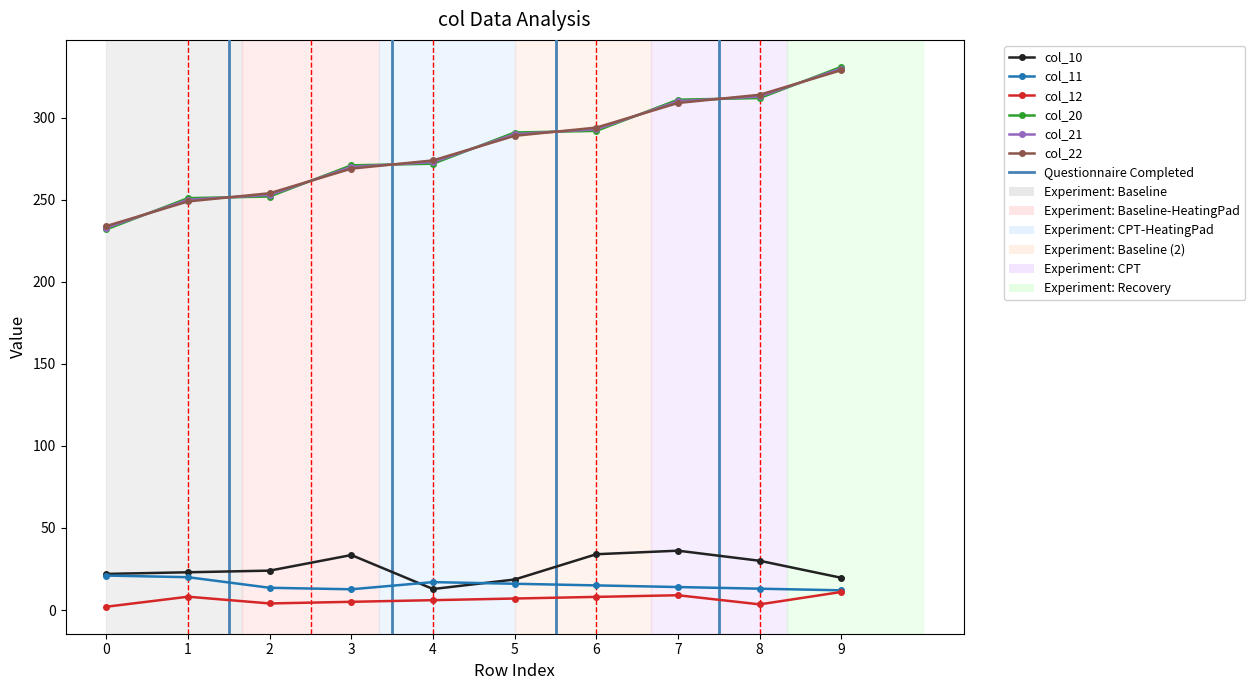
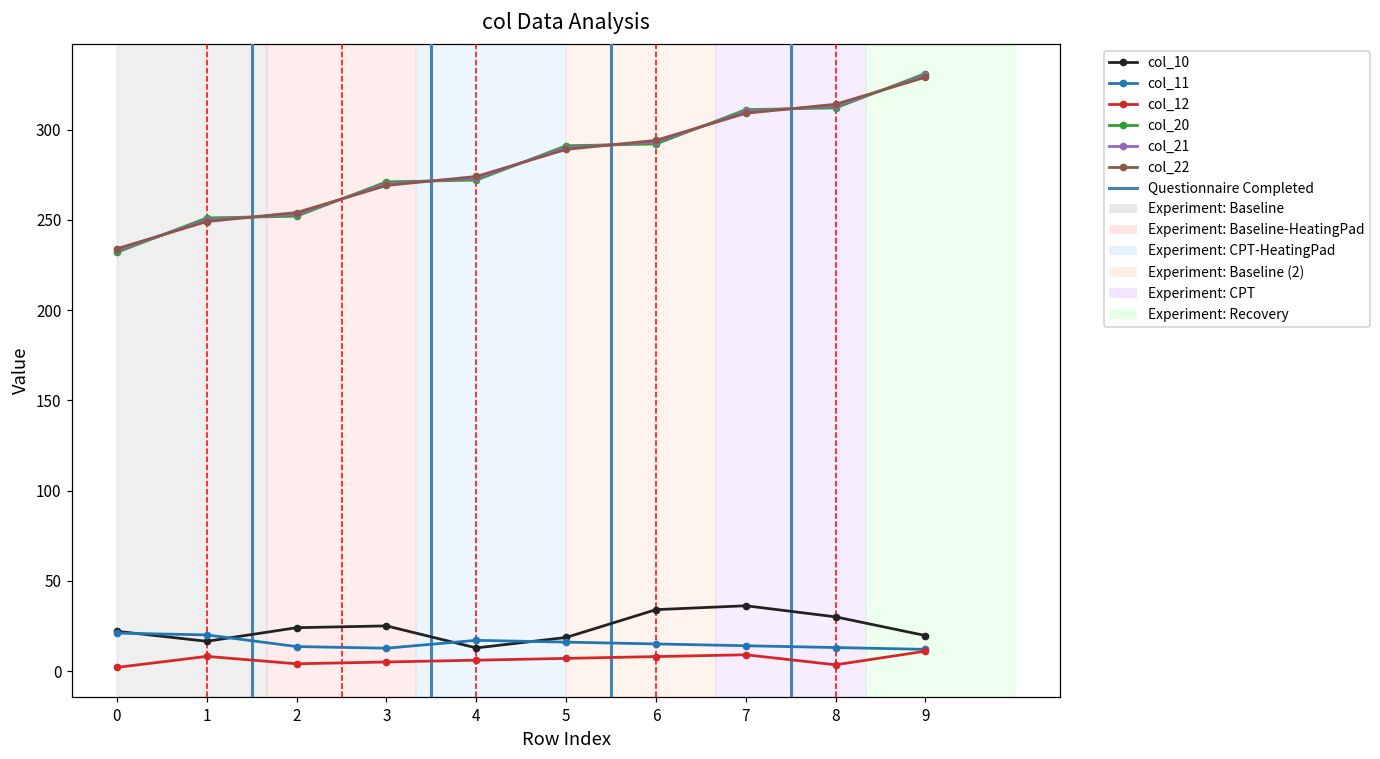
col_10, 1: 23 -> 16
col_10, 3: 34 -> 25
